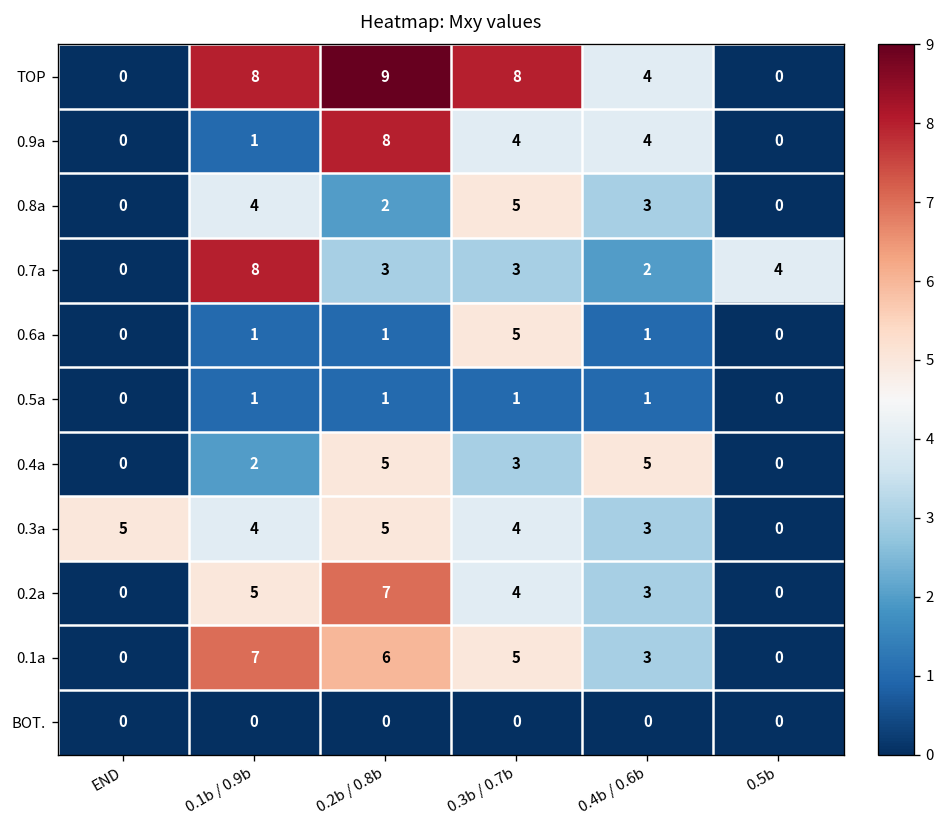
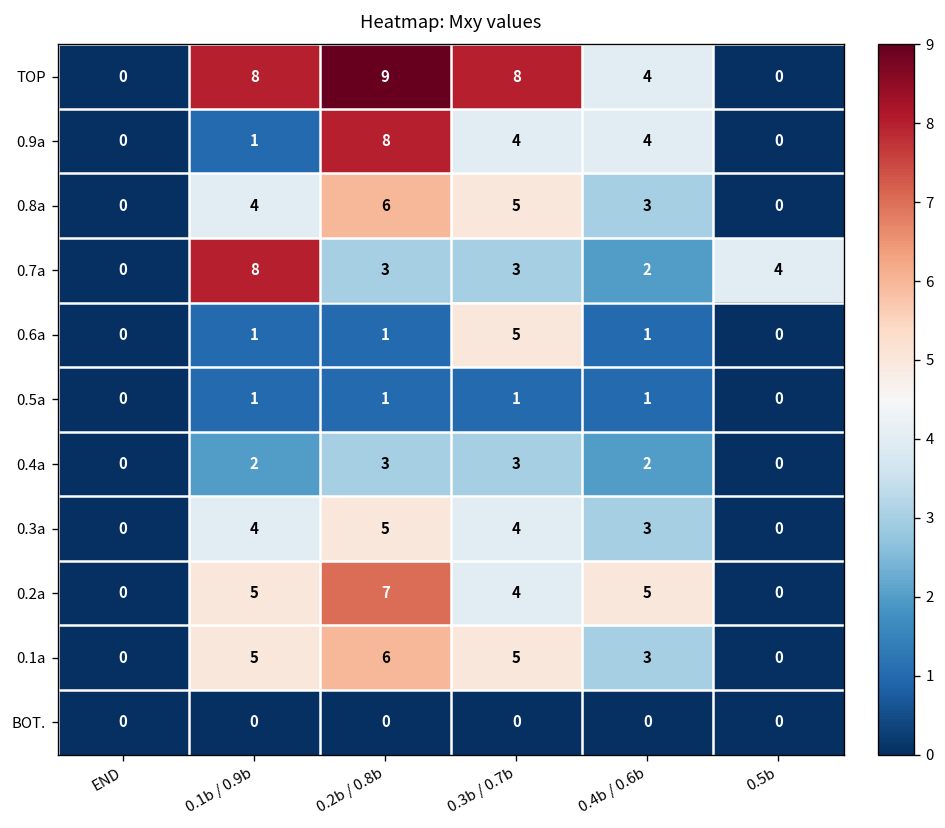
0.8a, 0.2b / 0.8b: 2 -> 6
0.4a, 0.2b / 0.8b: 5 -> 3
0.4a, 0.4b / 0.6b: 5 -> 2
0.3a, END: 5 -> 0
0.2a, 0.4b / 0.6b: 3 -> 5
0.1a, 0.1b / 0.9b: 7 -> 5
